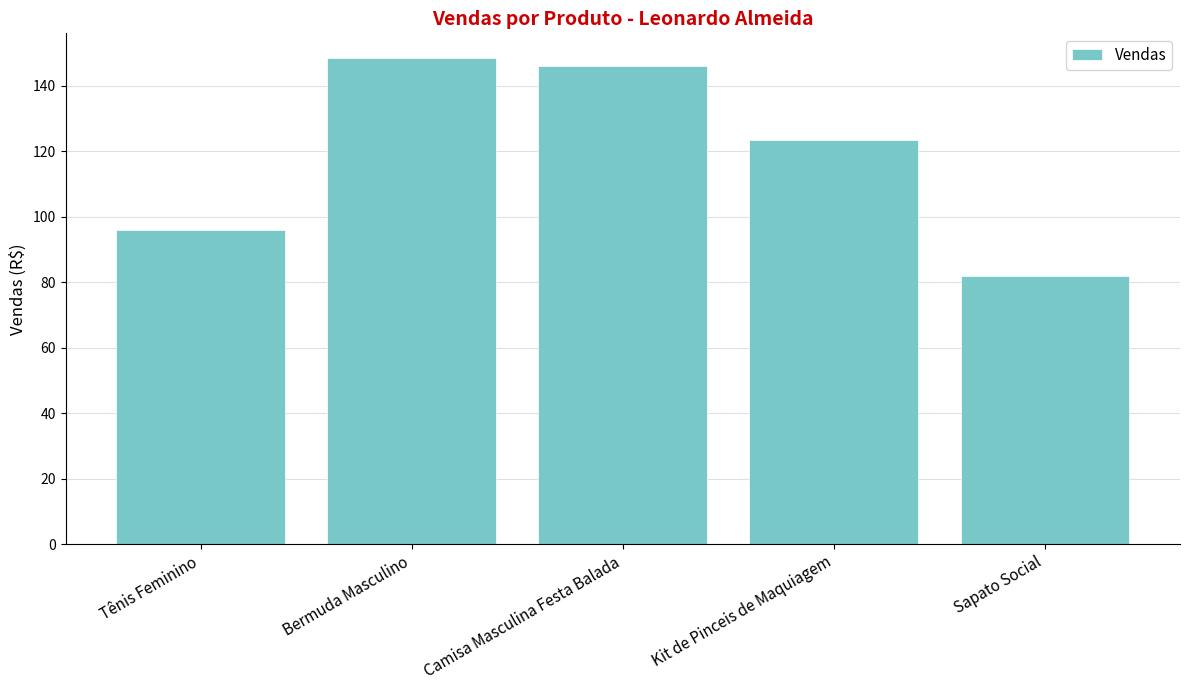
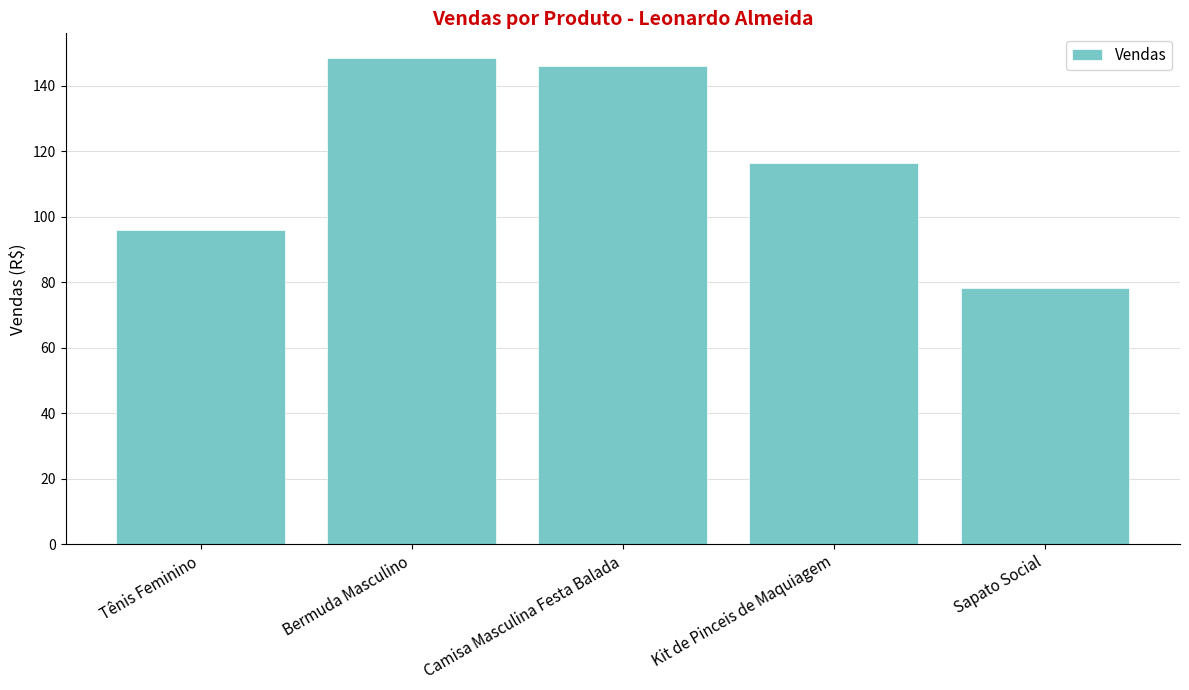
Kit de Pinceis de Maquiagem: 123 -> 117
Sapato Social: 82 -> 78
